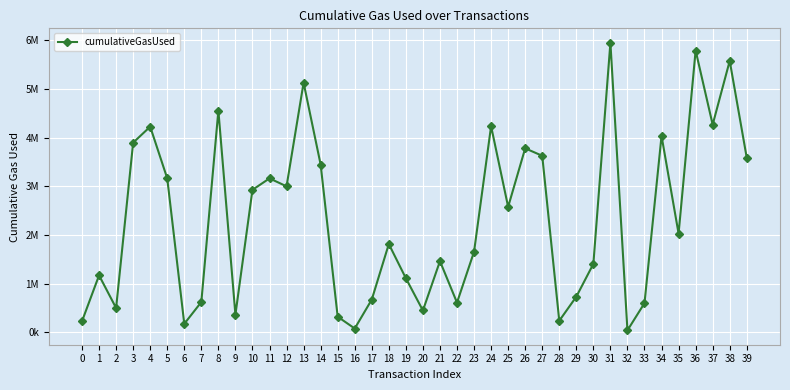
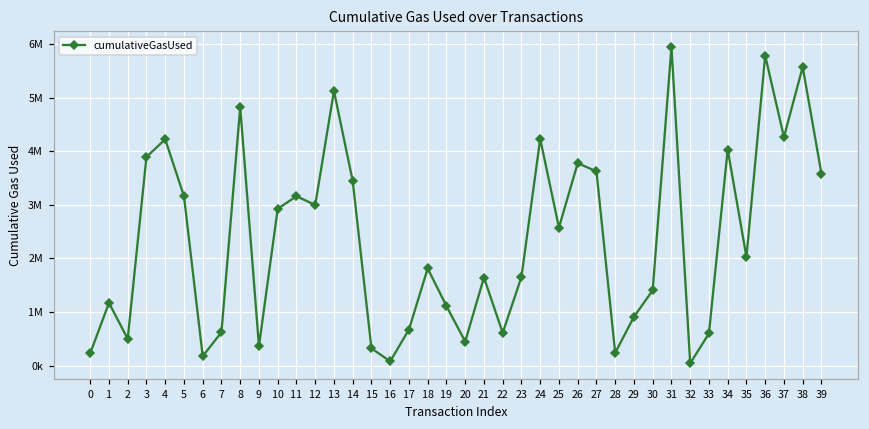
8: 4600000 -> 4800000
21: 1500000 -> 1600000
29: 700000 -> 900000
